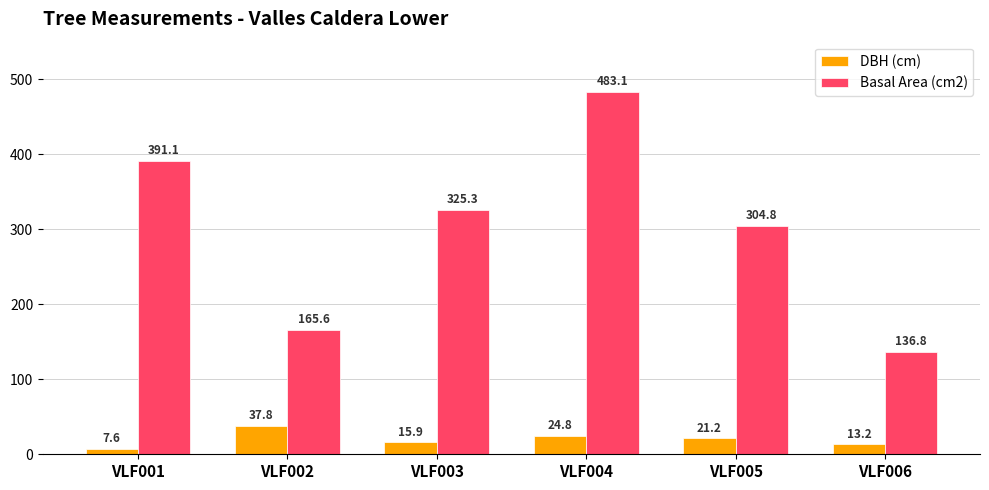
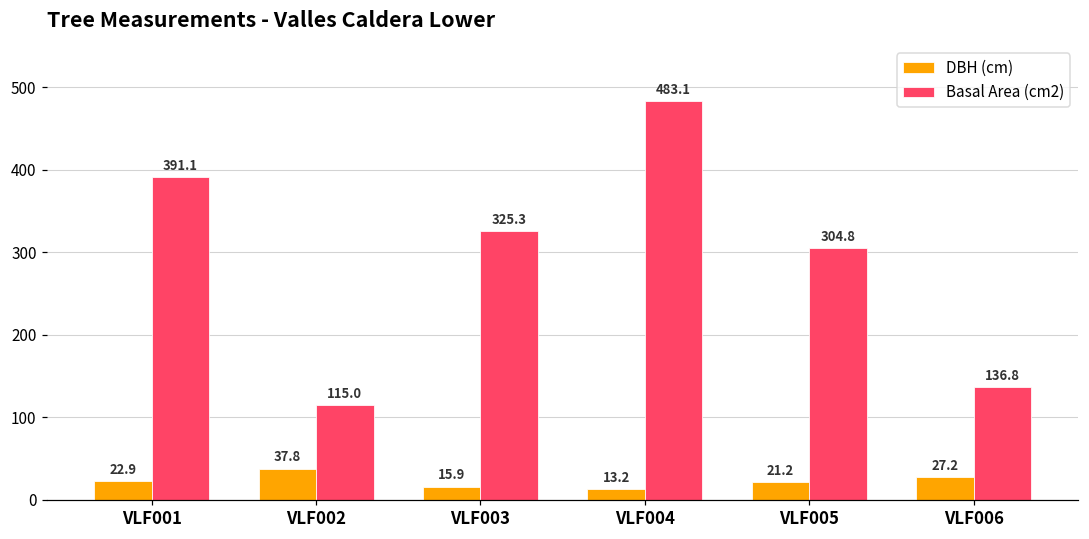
DBH (cm), VLF001: 7.6 -> 22.9
Basal Area (cm2), VLF002: 165.6 -> 115.0
DBH (cm), VLF004: 24.8 -> 13.2
DBH (cm), VLF006: 13.2 -> 27.2
